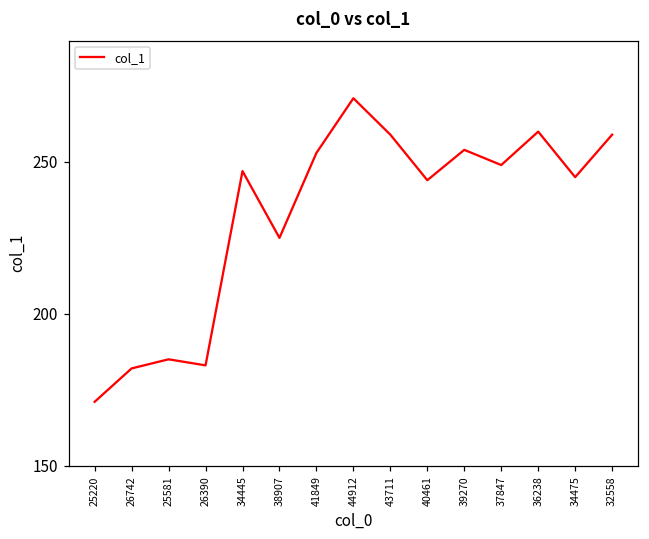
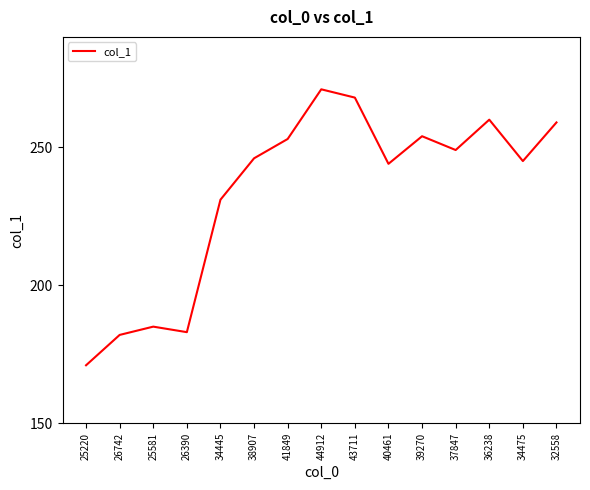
34445: 247 -> 231
38907: 225 -> 246
43711: 259 -> 268
